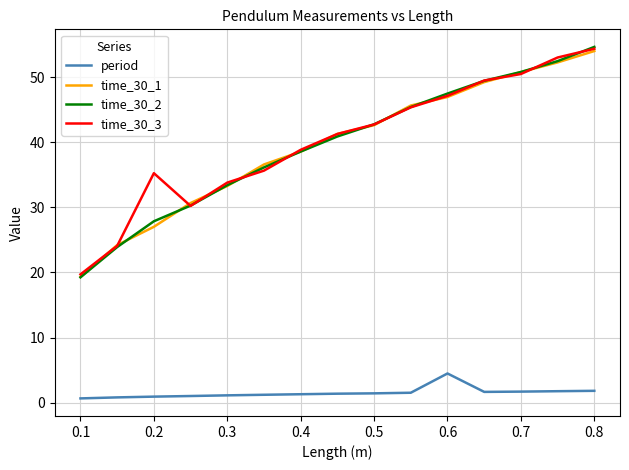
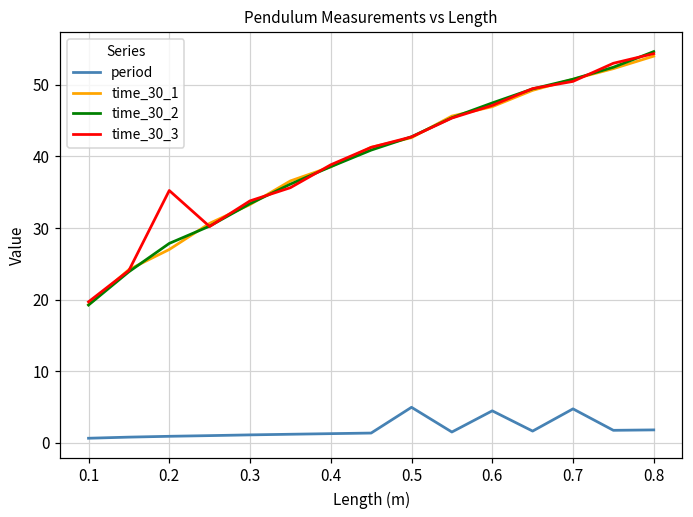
period, 0.5: 1 -> 5
period, 0.7: 2 -> 5
